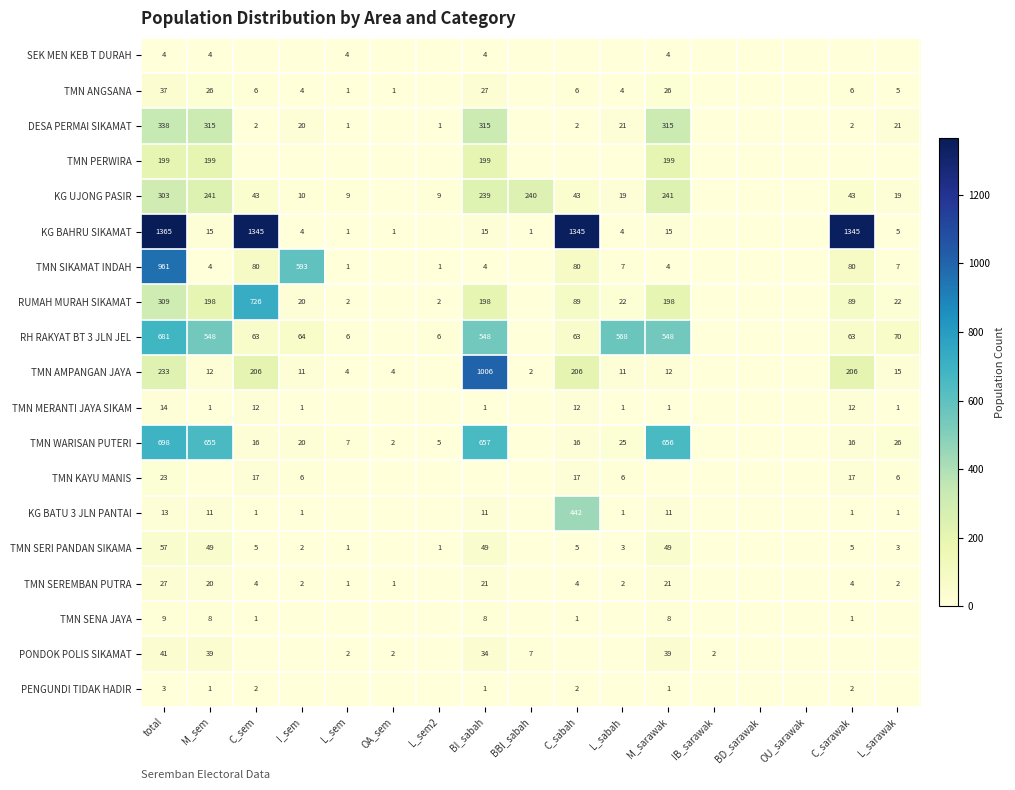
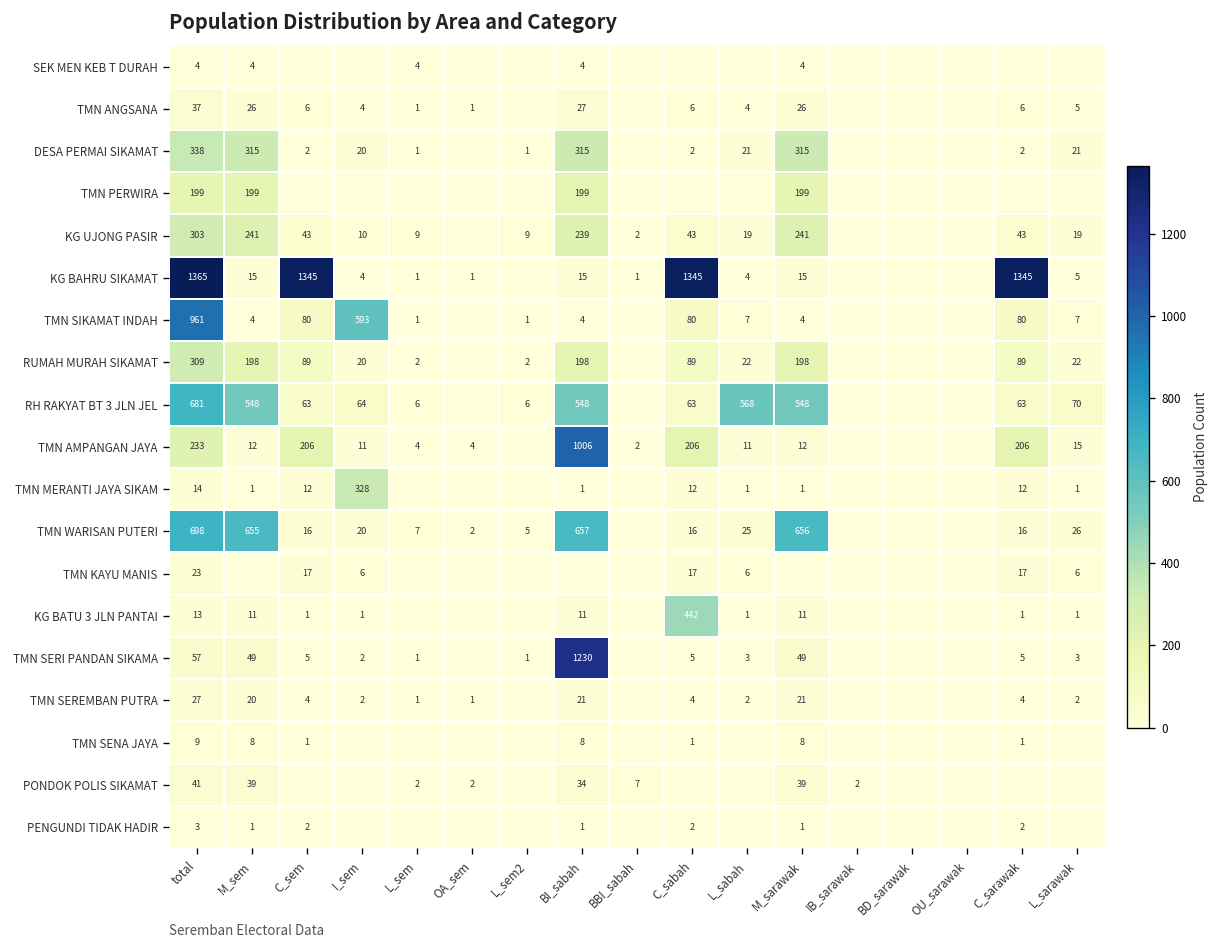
KG UJONG PASIR, BBI_sabah: 240 -> 2
RUMAH MURAH SIKAMAT, C_sem: 726 -> 89
TMN MERANTI JAYA SIKAM, I_sem: 1 -> 328
TMN SERI PANDAN SIKAMA, BI_sabah: 49 -> 1230
